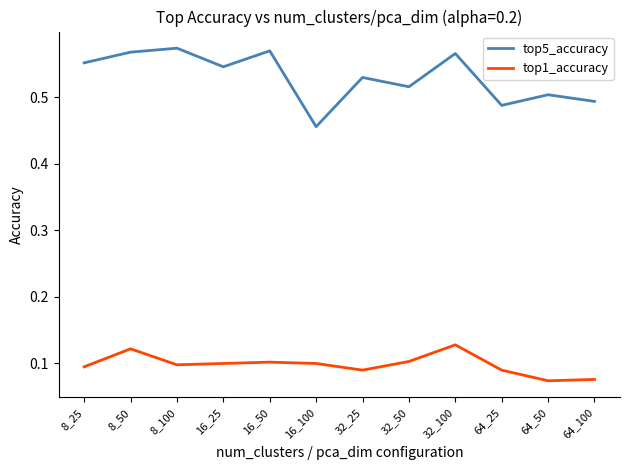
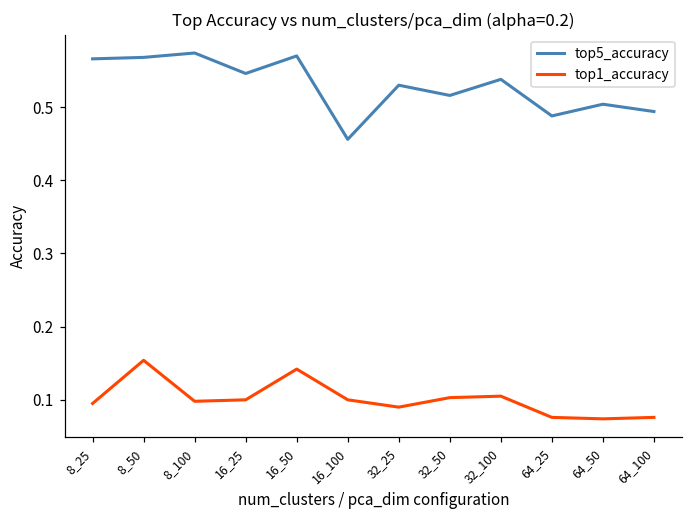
top5_accuracy, 8_25: 0.55 -> 0.57
top1_accuracy, 8_50: 0.12 -> 0.15
top1_accuracy, 16_50: 0.10 -> 0.14
top5_accuracy, 32_100: 0.57 -> 0.54
top1_accuracy, 32_100: 0.13 -> 0.11
top1_accuracy, 64_25: 0.09 -> 0.08
